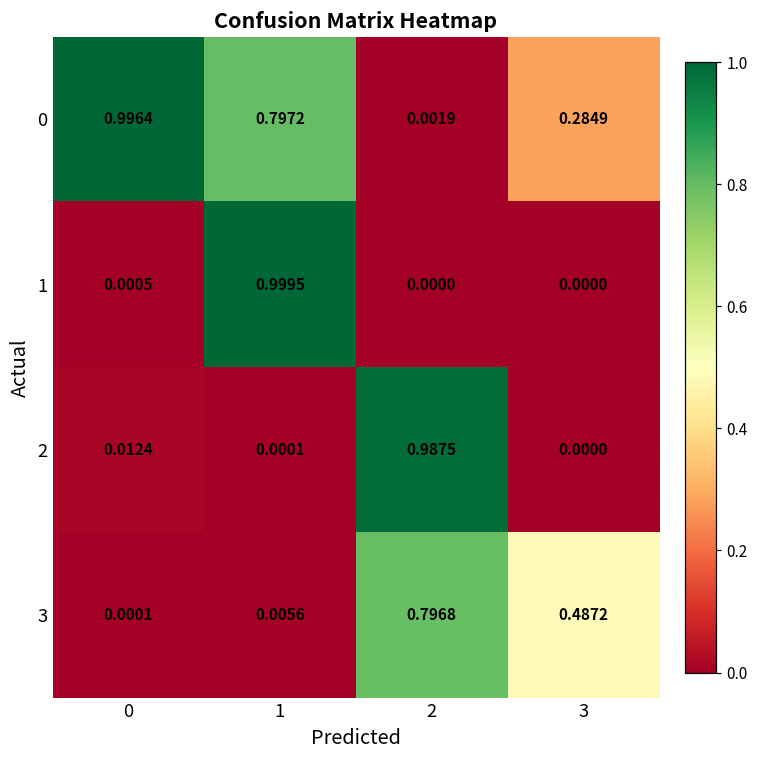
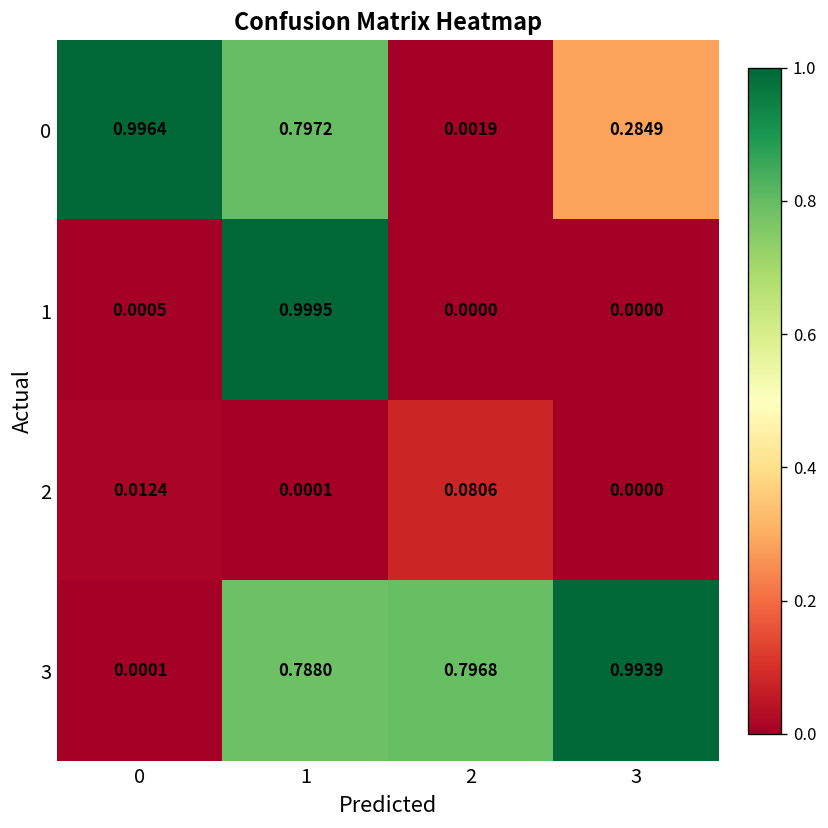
2, 2: 0.9875 -> 0.0806
3, 1: 0.0056 -> 0.7880
3, 3: 0.4872 -> 0.9939
